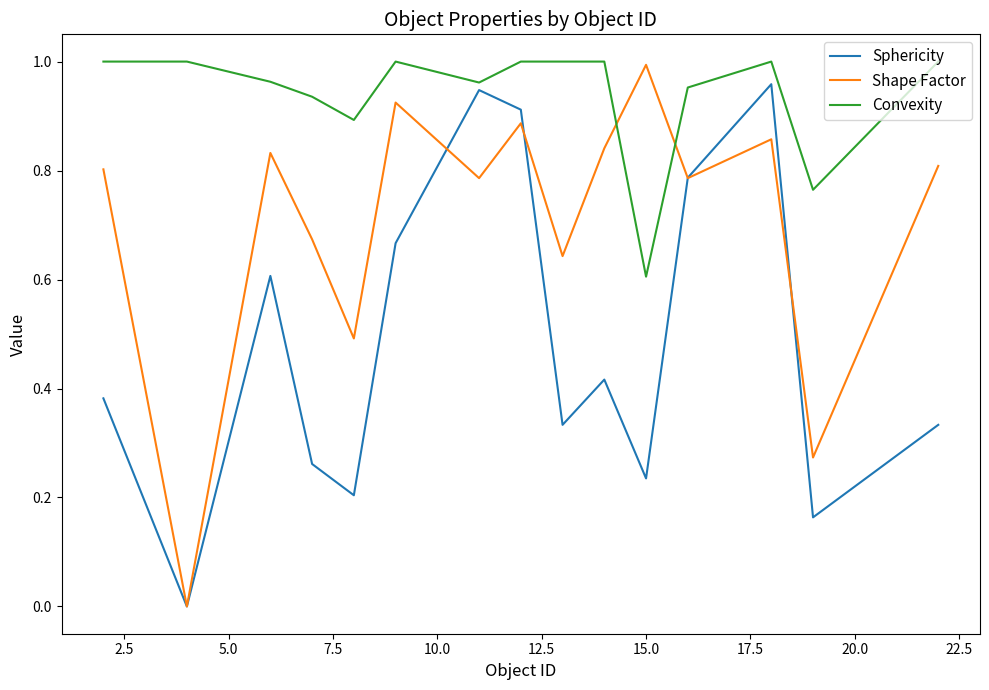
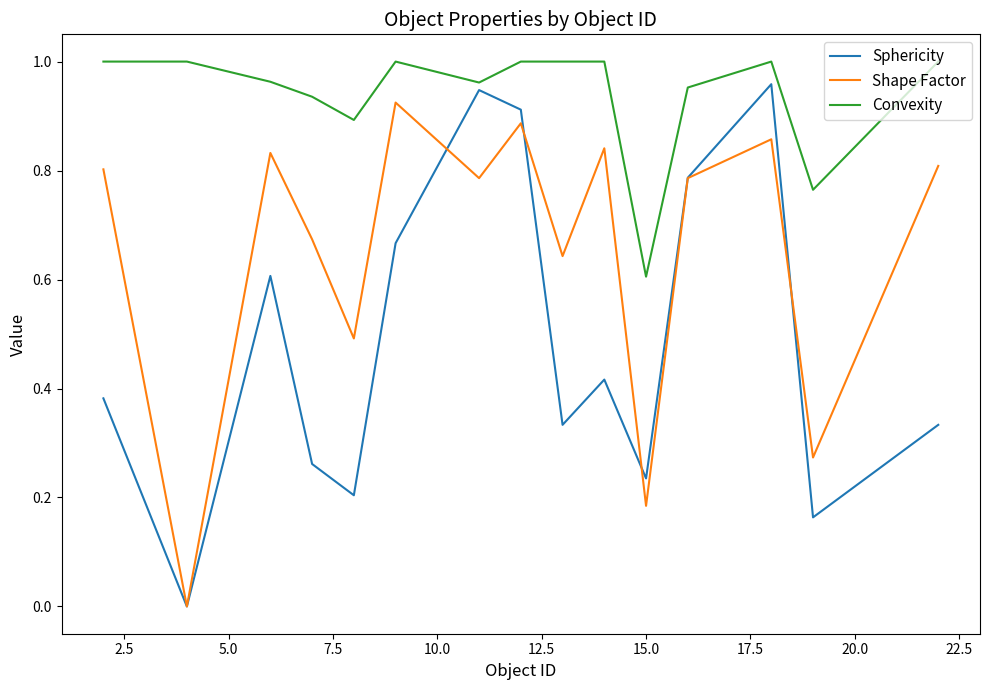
Shape Factor, 15.0: 0.99 -> 0.18
